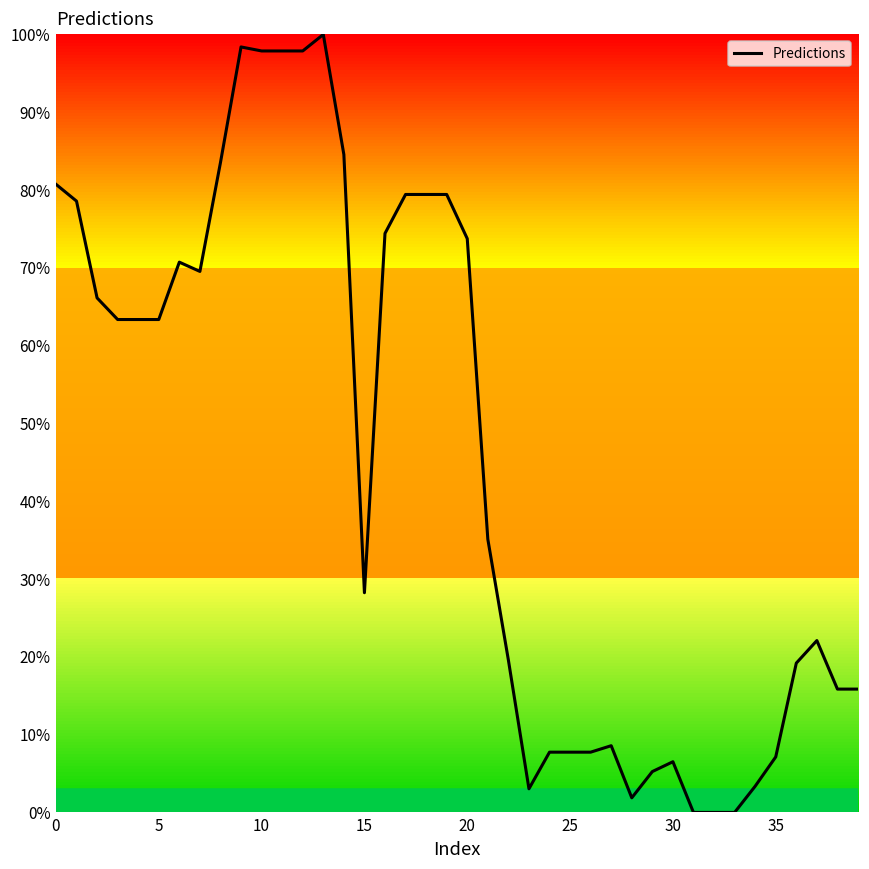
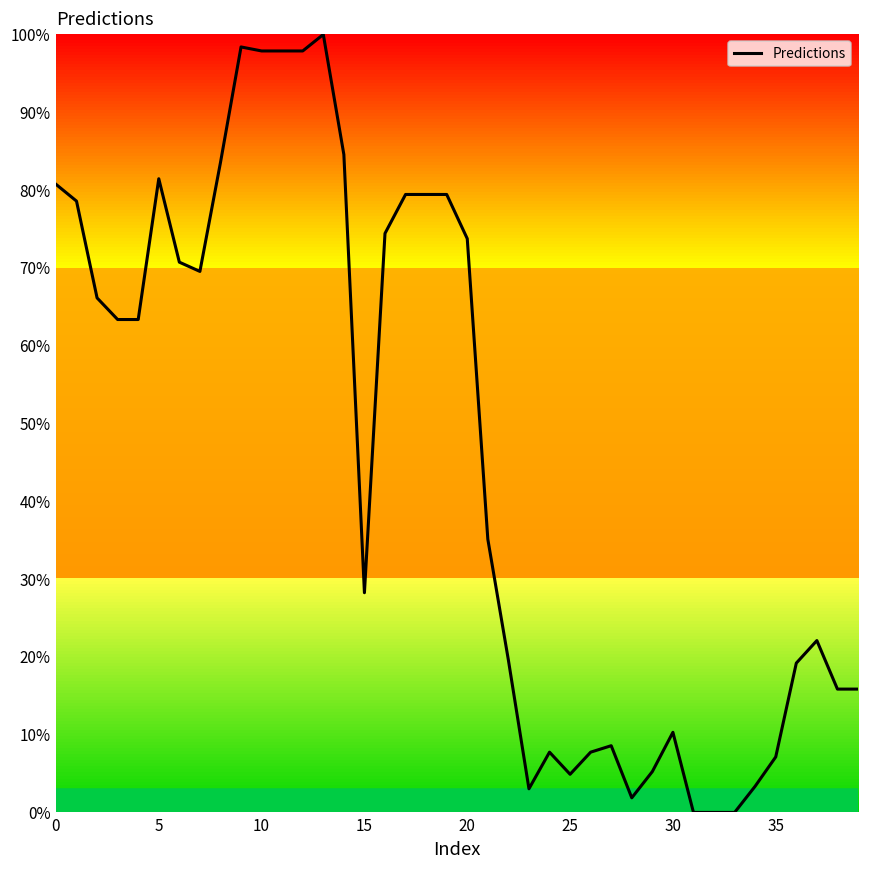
5: 63% -> 81%
25: 8% -> 5%
30: 7% -> 10%
